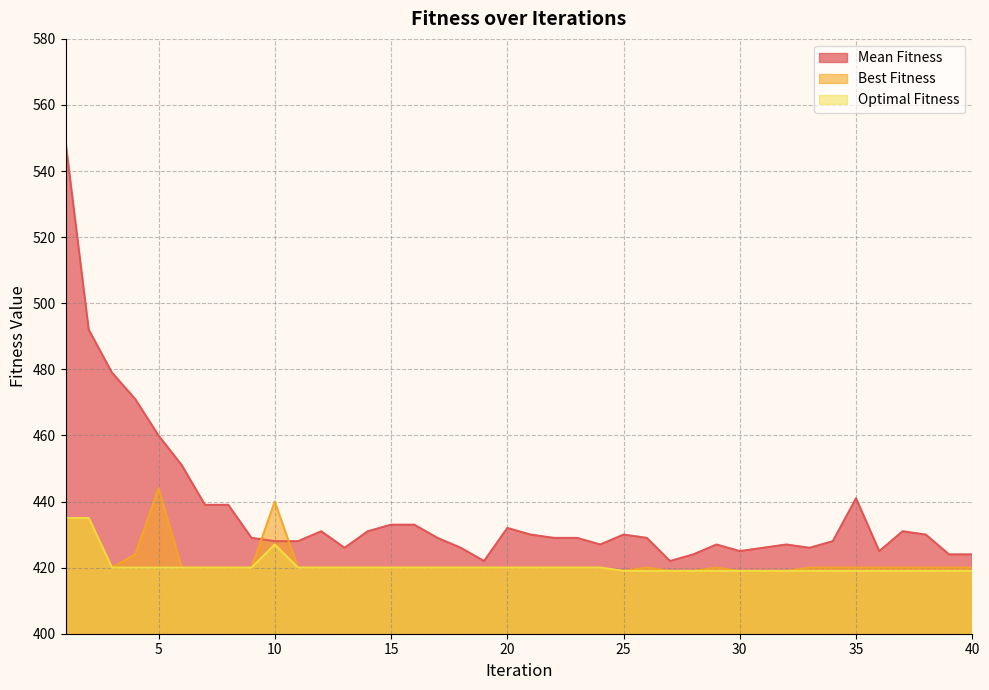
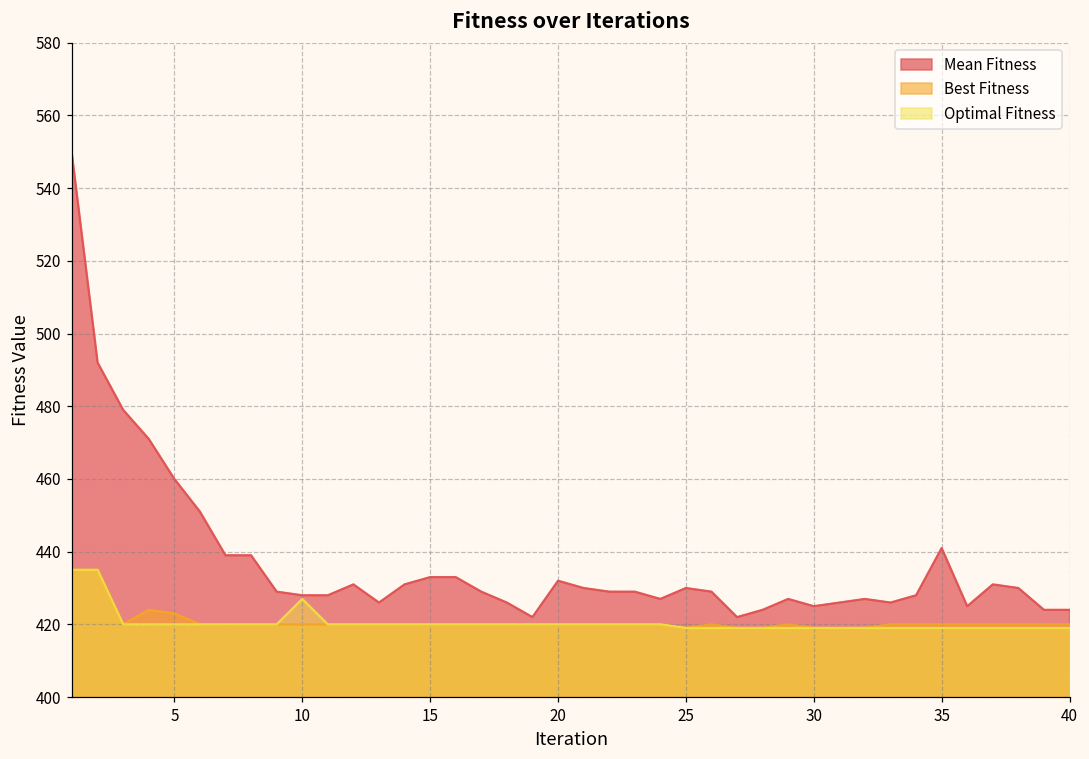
Best Fitness, 5: 444 -> 423
Best Fitness, 10: 440 -> 420
